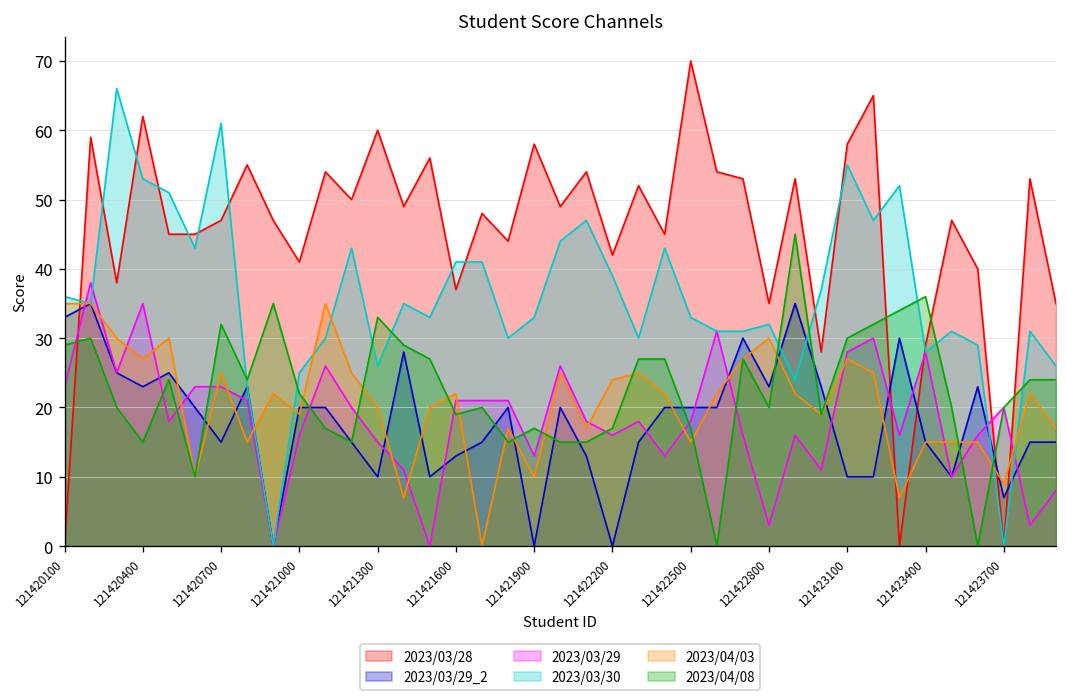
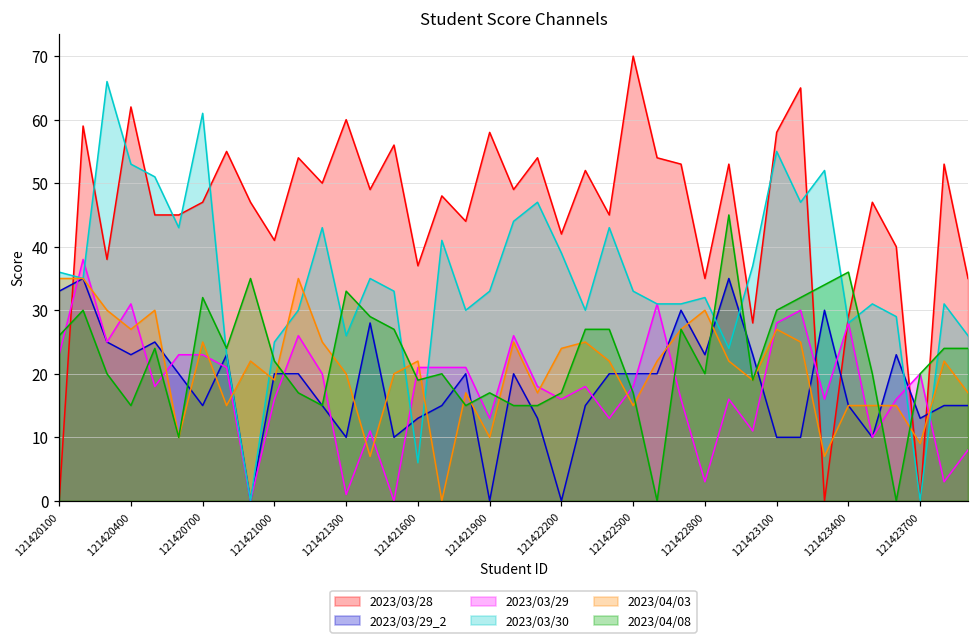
2023/04/08, 121420100: 29 -> 26
2023/03/29, 121420400: 35 -> 31
2023/03/29, 121421300: 15 -> 1
2023/03/30, 121421600: 41 -> 6
2023/03/29_2, 121423700: 7 -> 13
